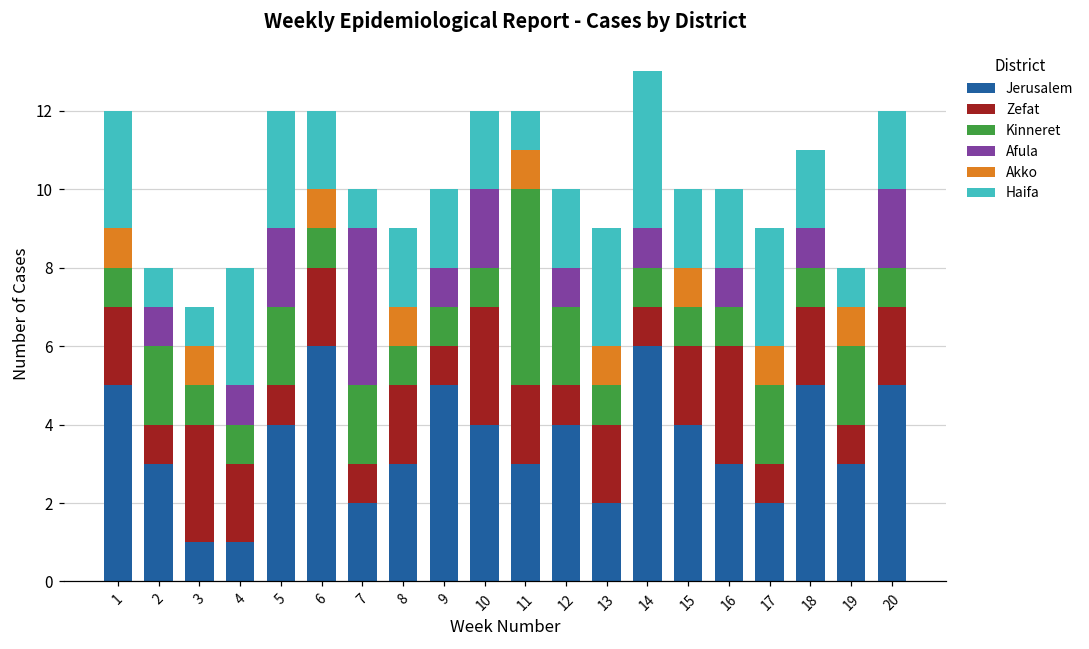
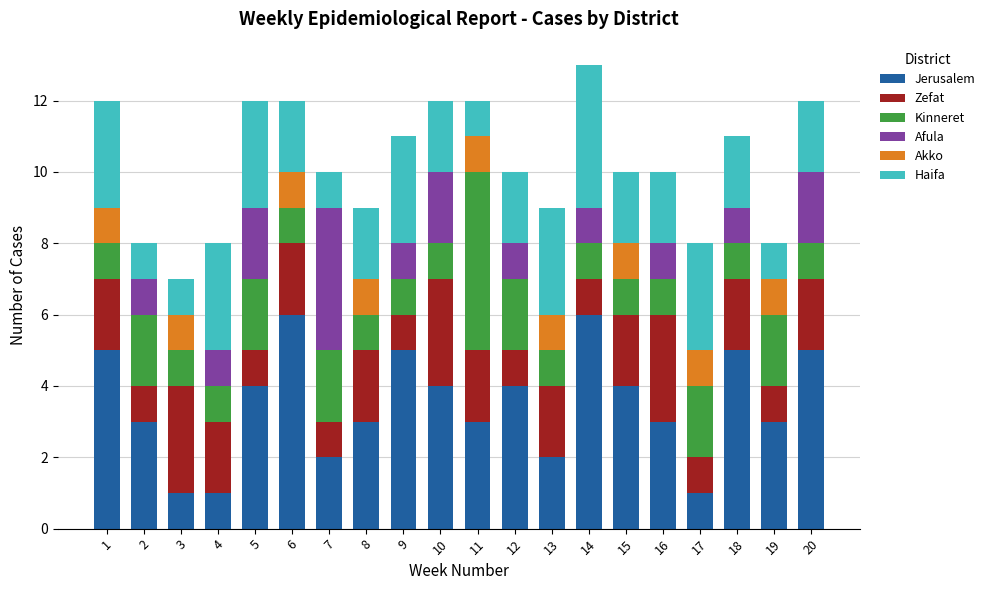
Haifa, 9: 2 -> 3
Jerusalem, 17: 2 -> 1
